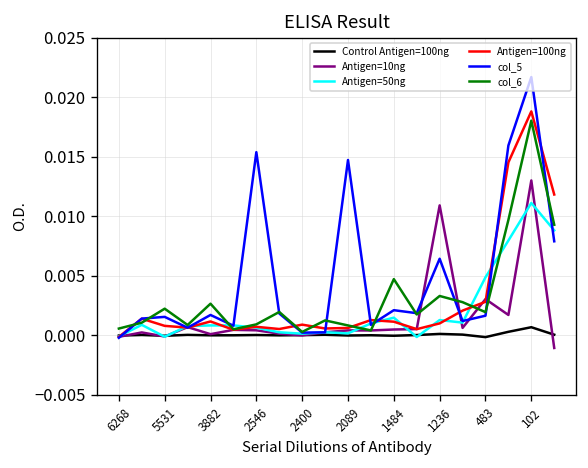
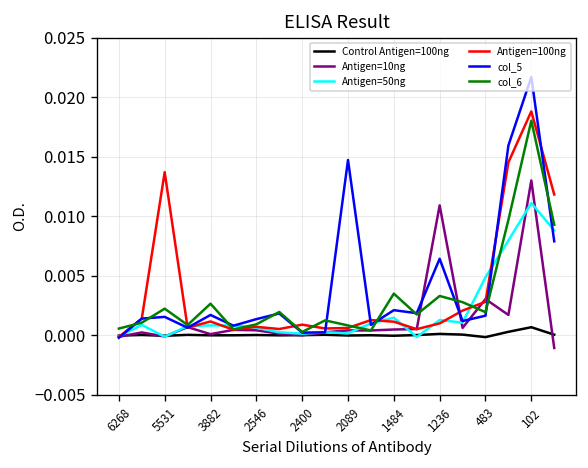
Antigen=100ng, 5531: 0.001 -> 0.014
col_5, 2546: 0.015 -> 0.001
col_6, 1484: 0.005 -> 0.004
